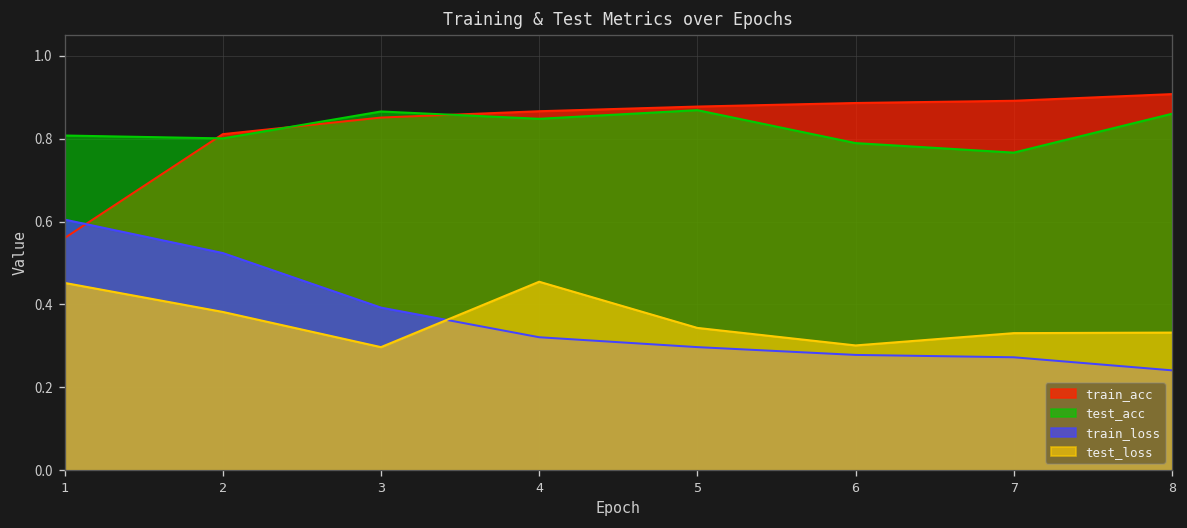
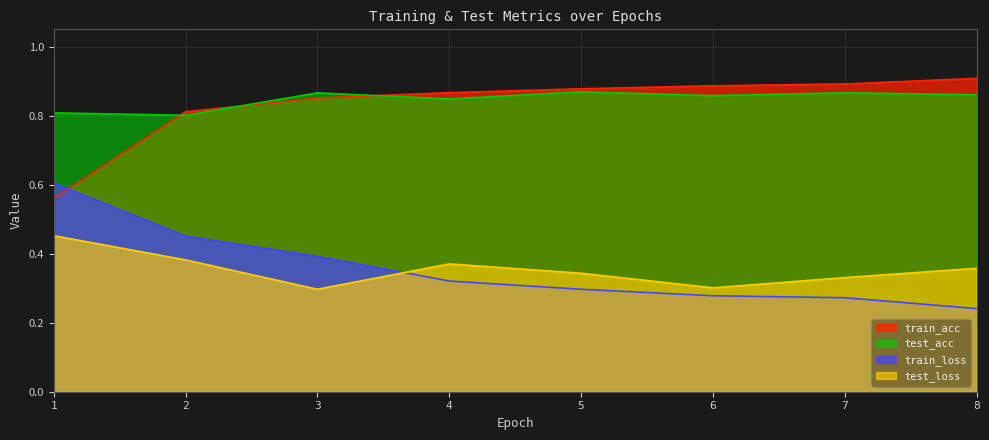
train_loss, 2: 0.52 -> 0.45
test_loss, 4: 0.45 -> 0.37
test_acc, 6: 0.79 -> 0.86
test_acc, 7: 0.77 -> 0.87
test_loss, 8: 0.33 -> 0.36
